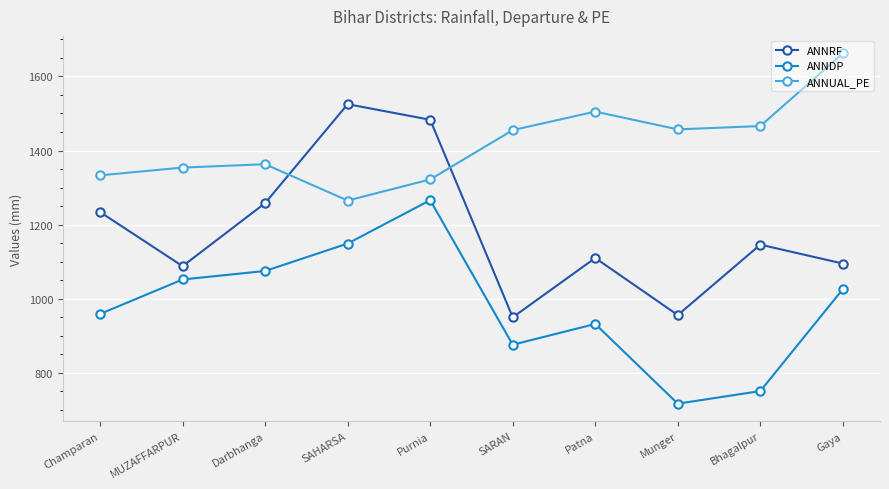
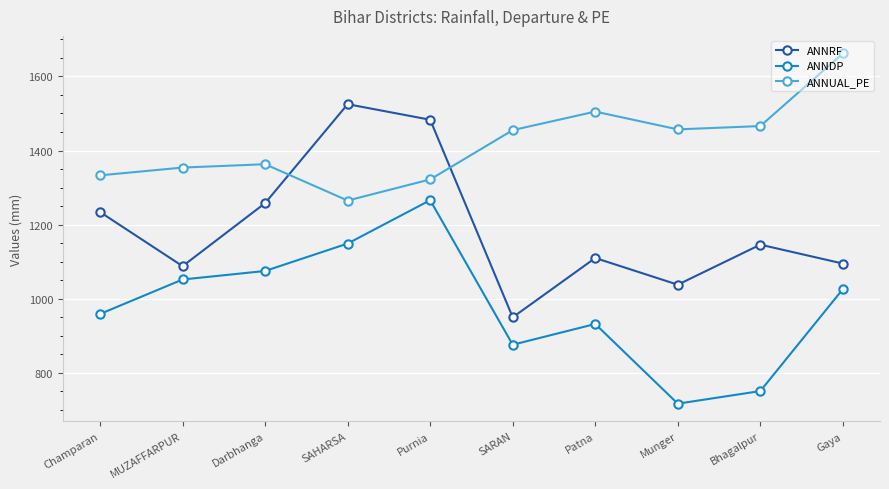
ANNRF, Munger: 960 -> 1040
